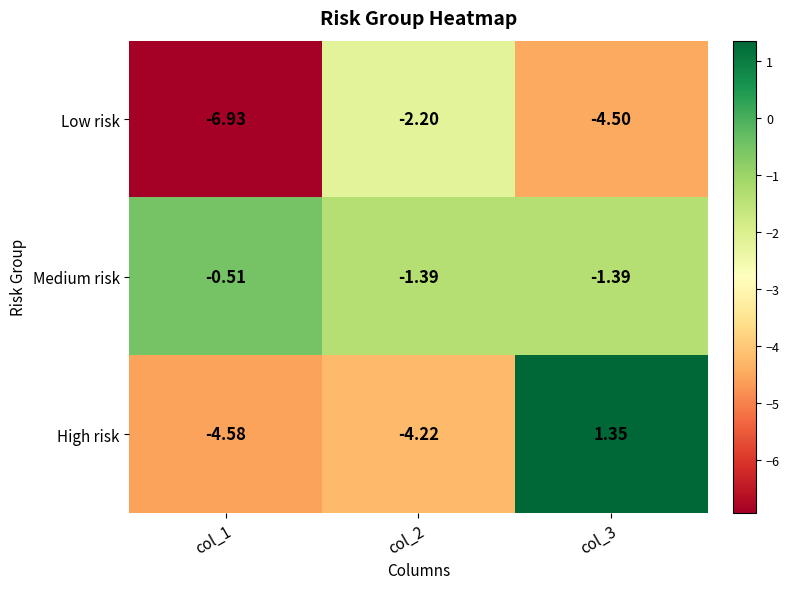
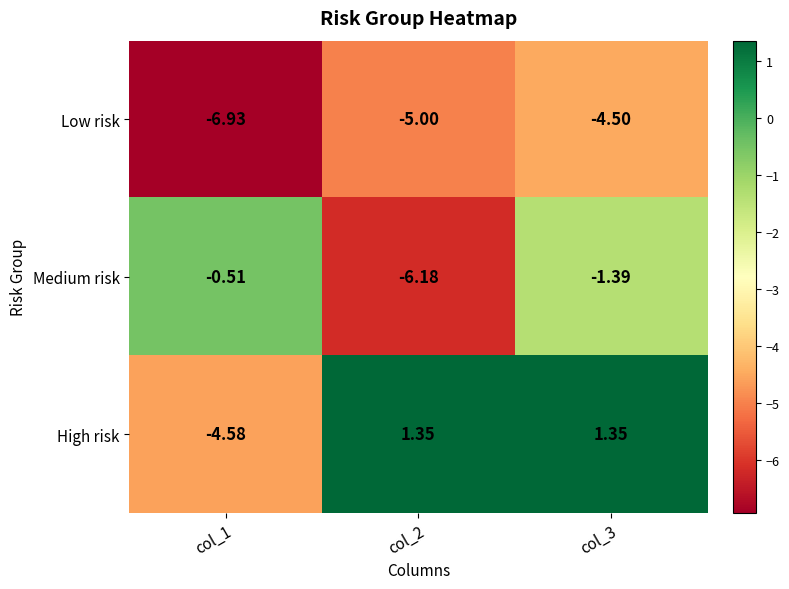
Low risk, col_2: -2.20 -> -5.00
Medium risk, col_2: -1.39 -> -6.18
High risk, col_2: -4.22 -> 1.35
